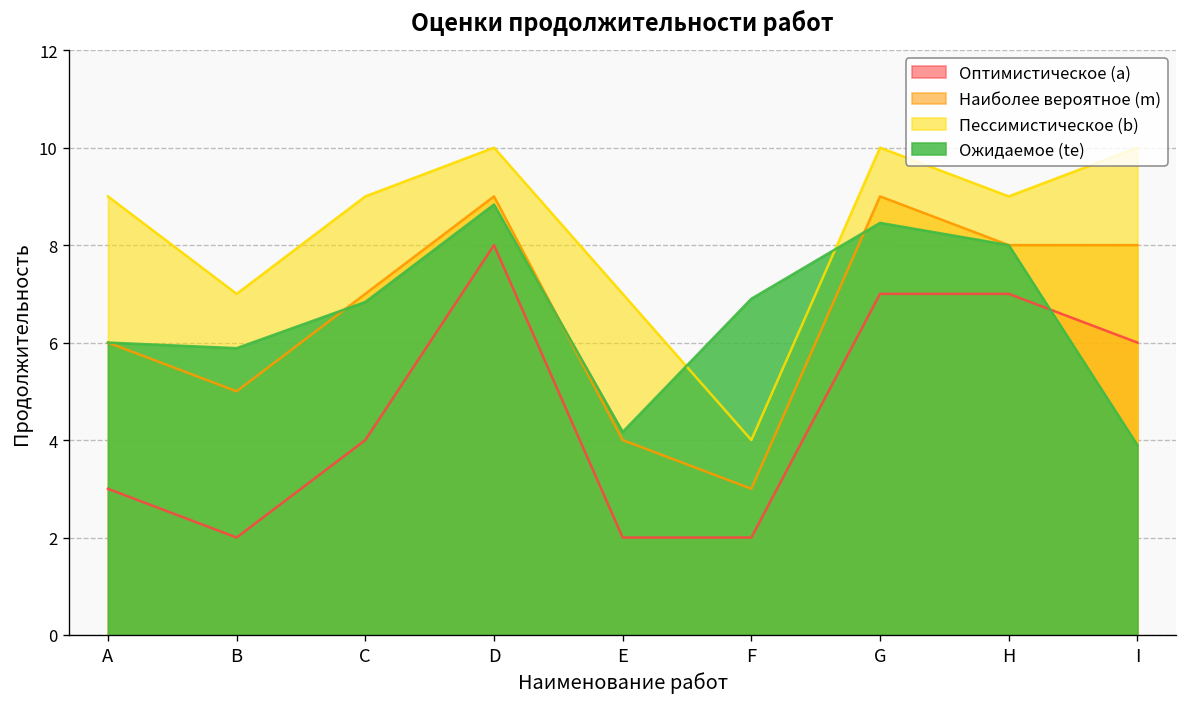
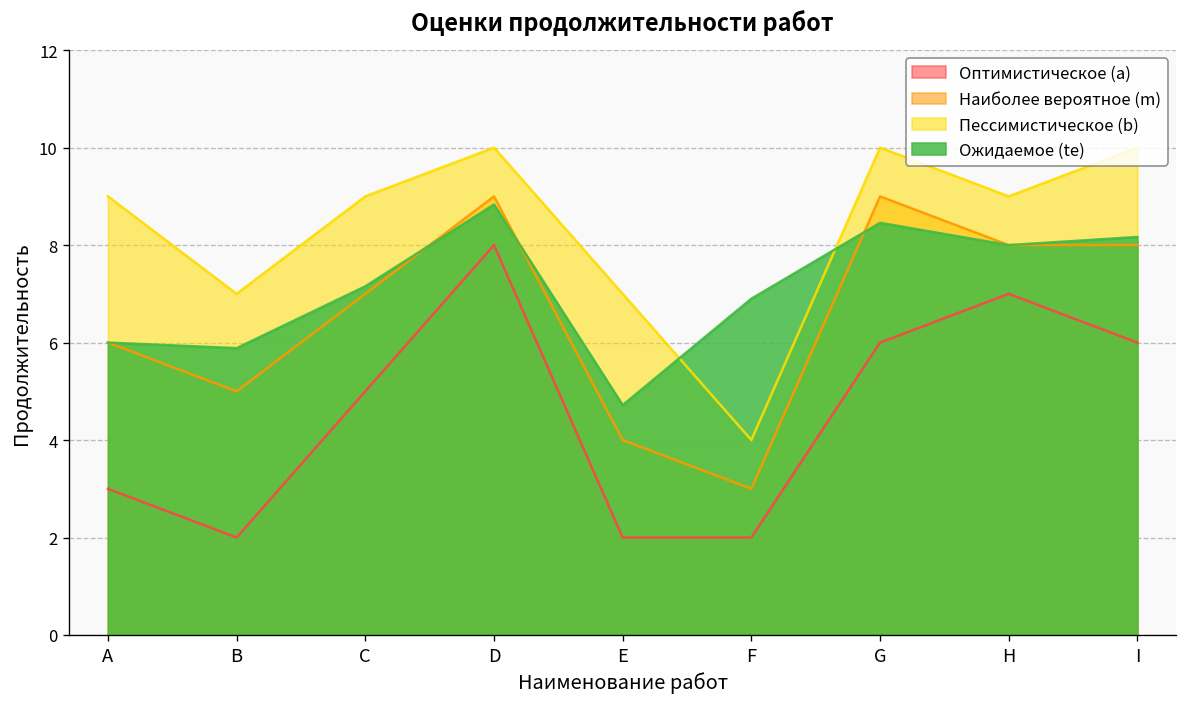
Оптимистическое (a), C: 4 -> 5
Ожидаемое (te), C: 6.8 -> 7.2
Ожидаемое (te), E: 4.2 -> 4.7
Оптимистическое (a), G: 7 -> 6
Ожидаемое (te), I: 3.9 -> 8.2
